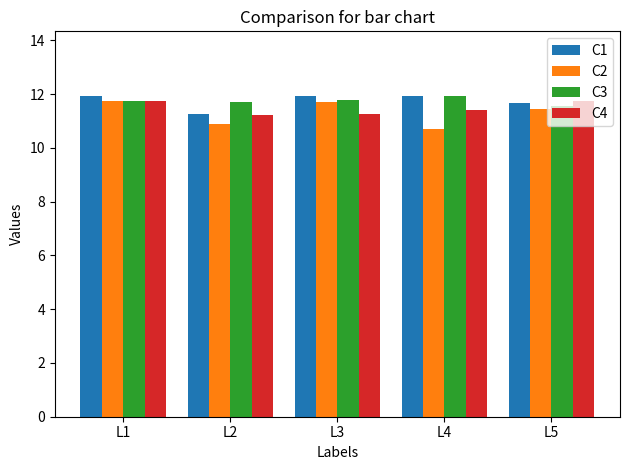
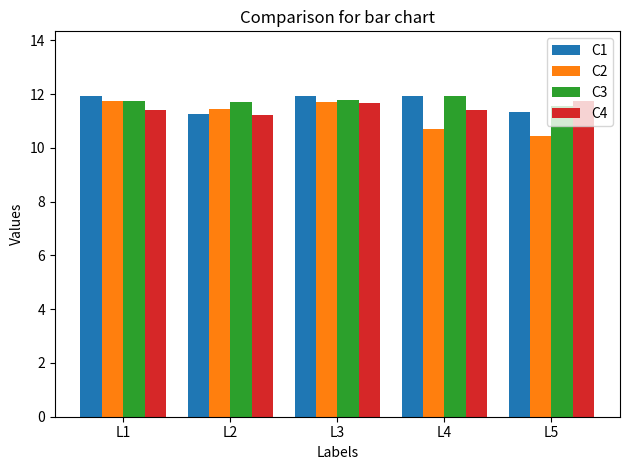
C4, L1: 11.8 -> 11.4
C2, L2: 10.9 -> 11.5
C4, L3: 11.3 -> 11.7
C1, L5: 11.7 -> 11.3
C2, L5: 11.5 -> 10.5
